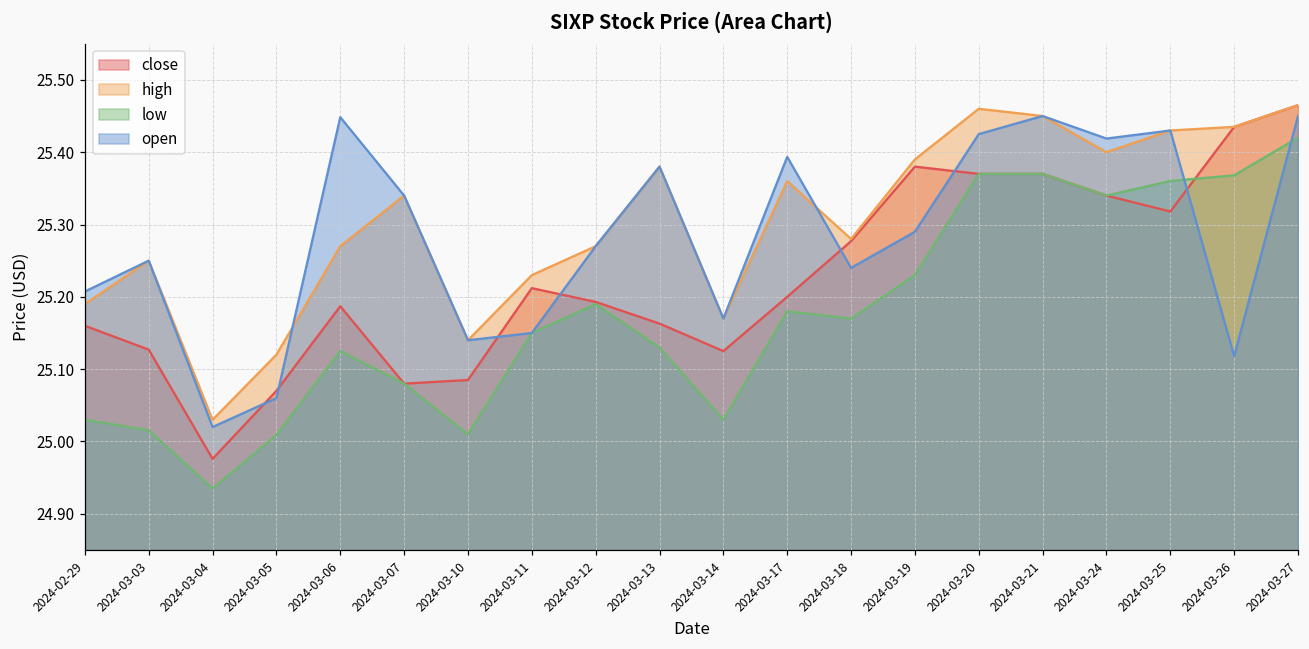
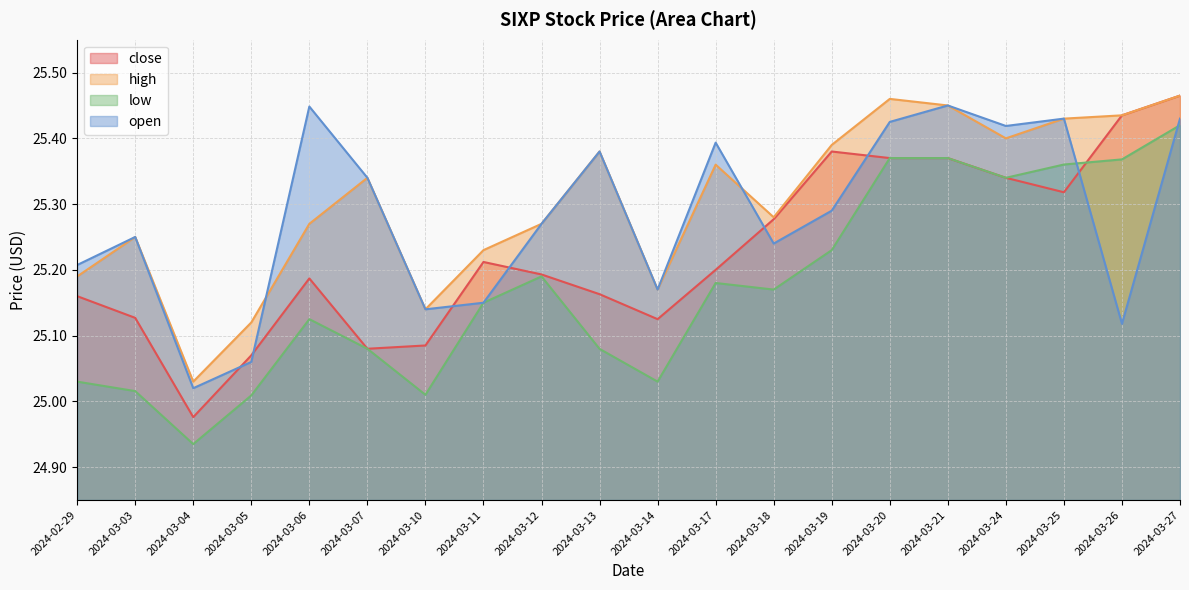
low, 2024-03-13: 25.13 -> 25.08
open, 2024-03-27: 25.45 -> 25.43
